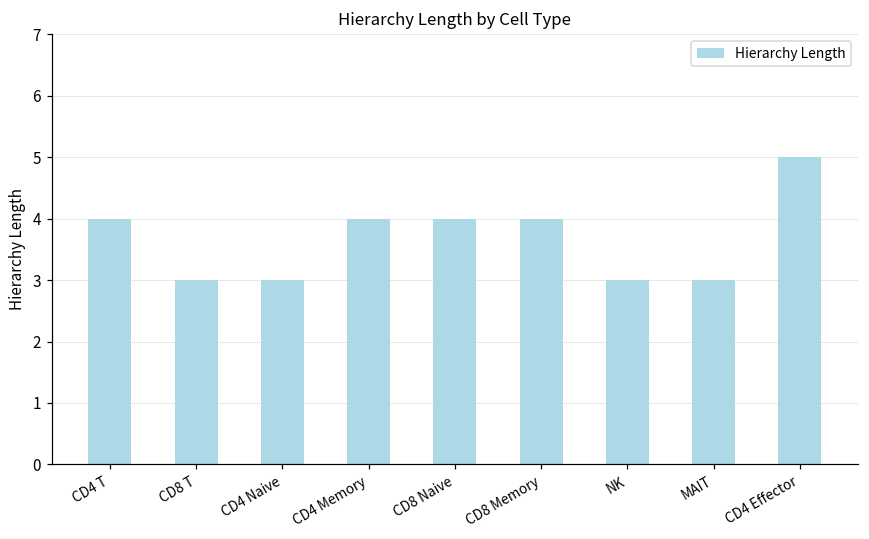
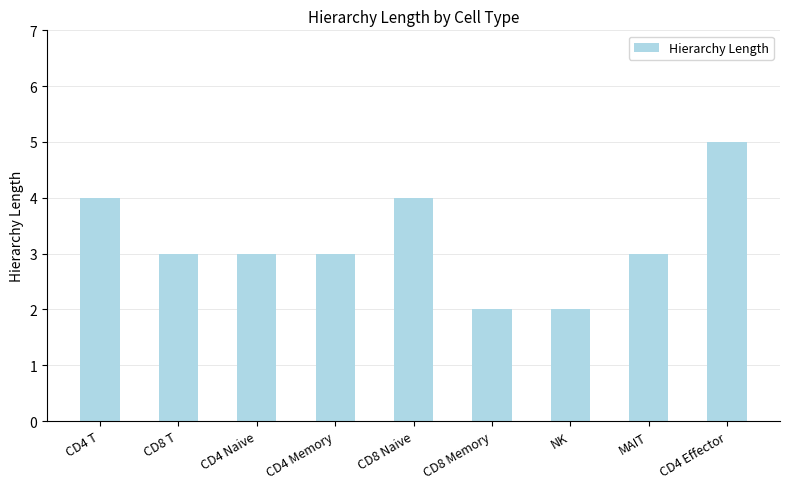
CD4 Memory: 4 -> 3
CD8 Memory: 4 -> 2
NK: 3 -> 2
